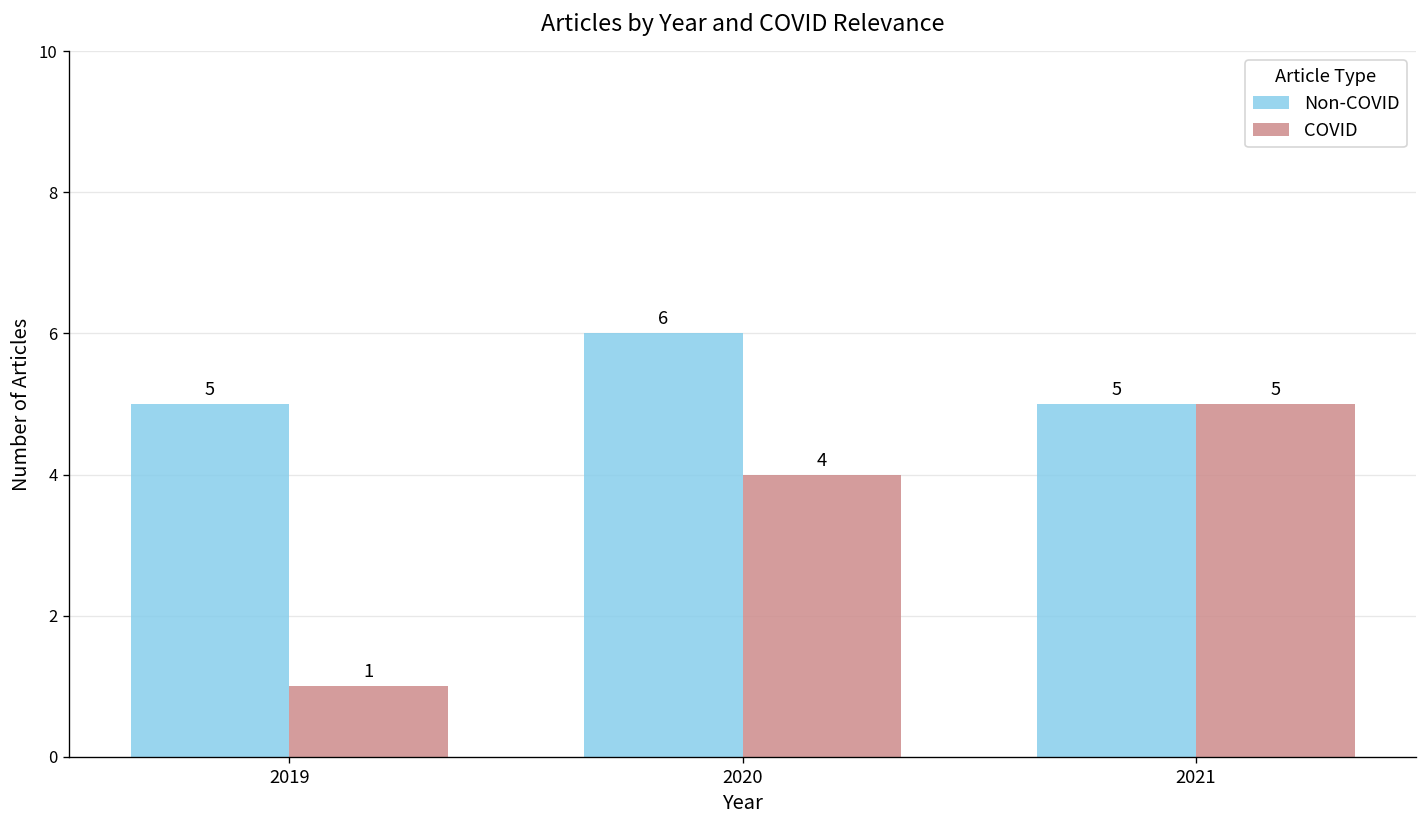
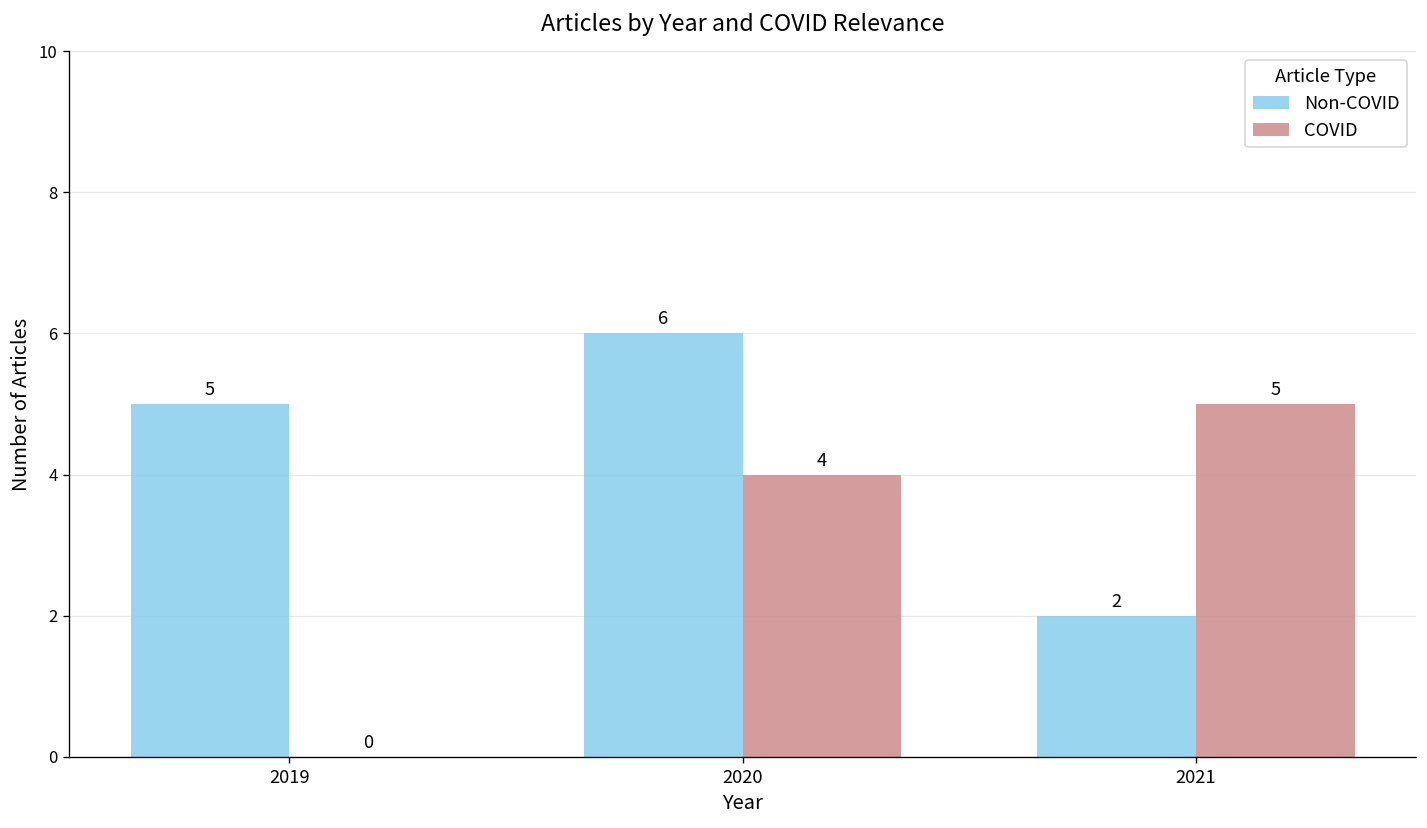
COVID, 2019: 1 -> 0
Non-COVID, 2021: 5 -> 2
